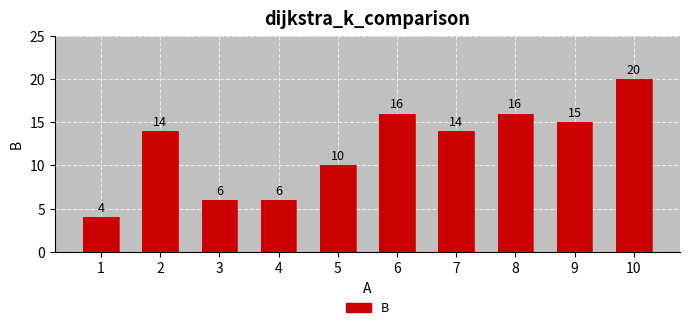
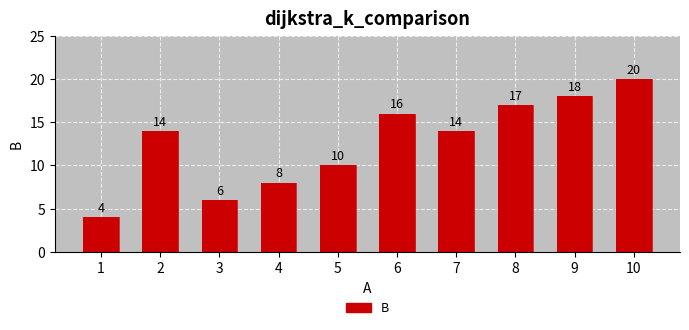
4: 6 -> 8
8: 16 -> 17
9: 15 -> 18
